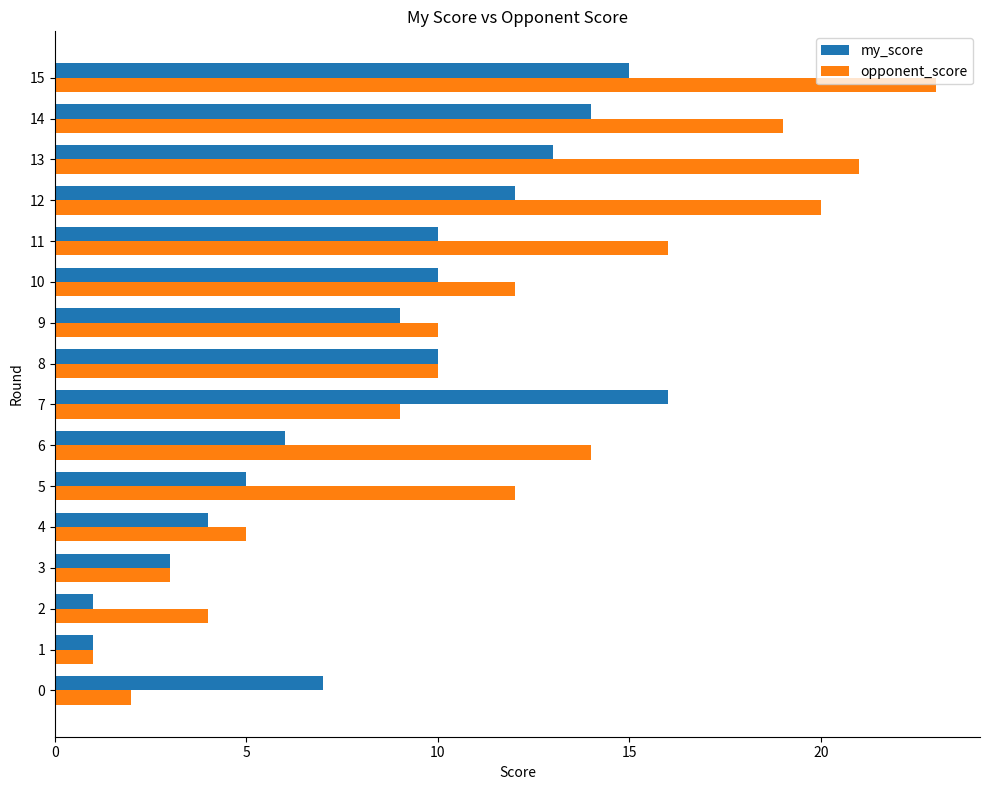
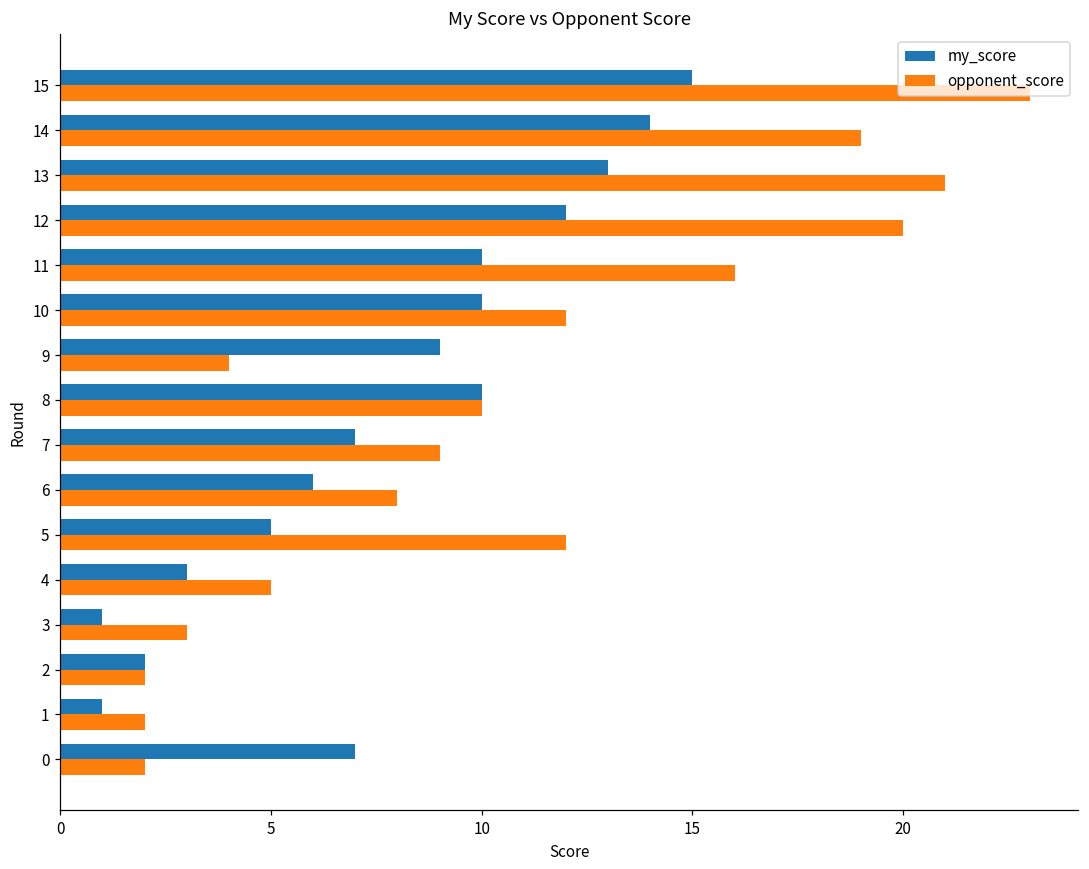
opponent_score, 9: 10 -> 4
my_score, 7: 16 -> 7
opponent_score, 6: 14 -> 8
my_score, 4: 4 -> 3
my_score, 3: 3 -> 1
my_score, 2: 1 -> 2
opponent_score, 2: 4 -> 2
opponent_score, 1: 1 -> 2
